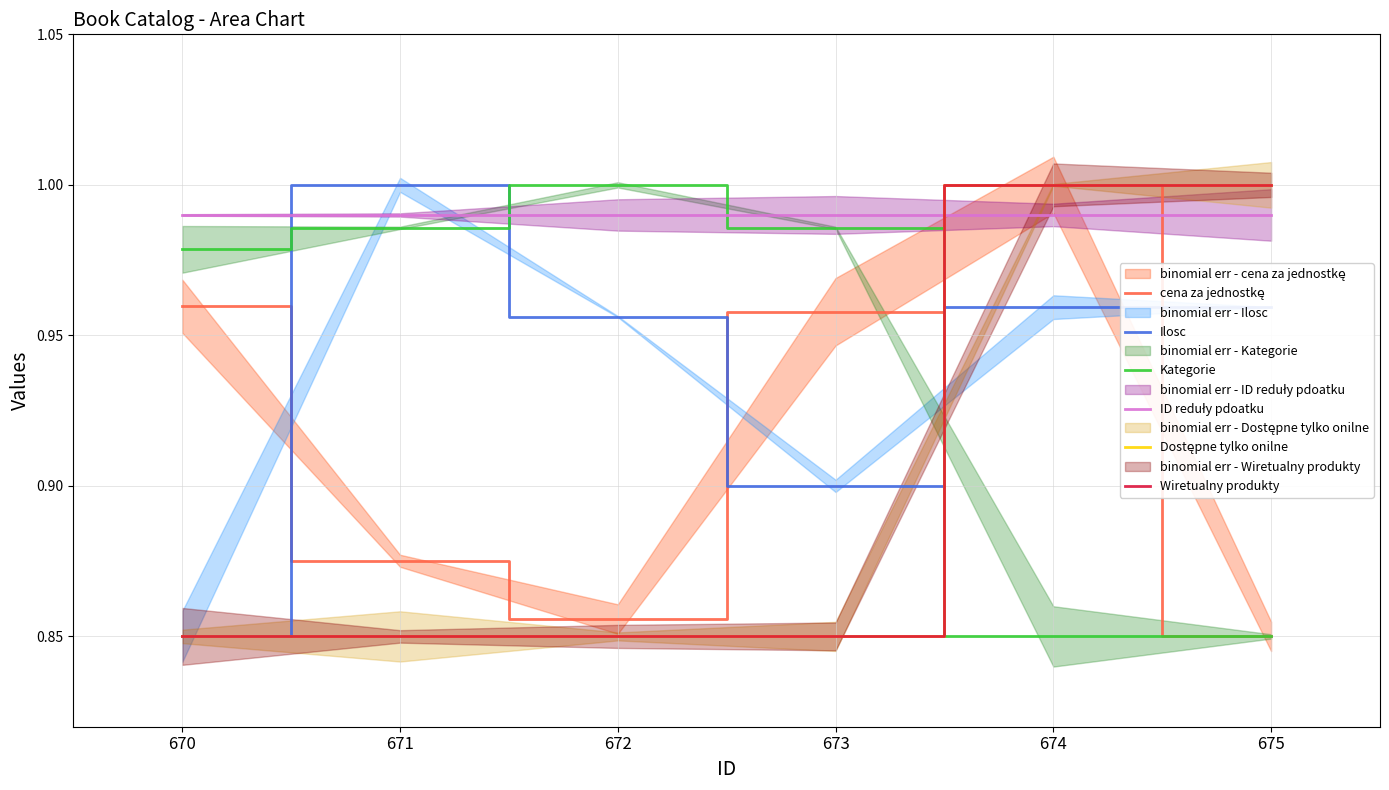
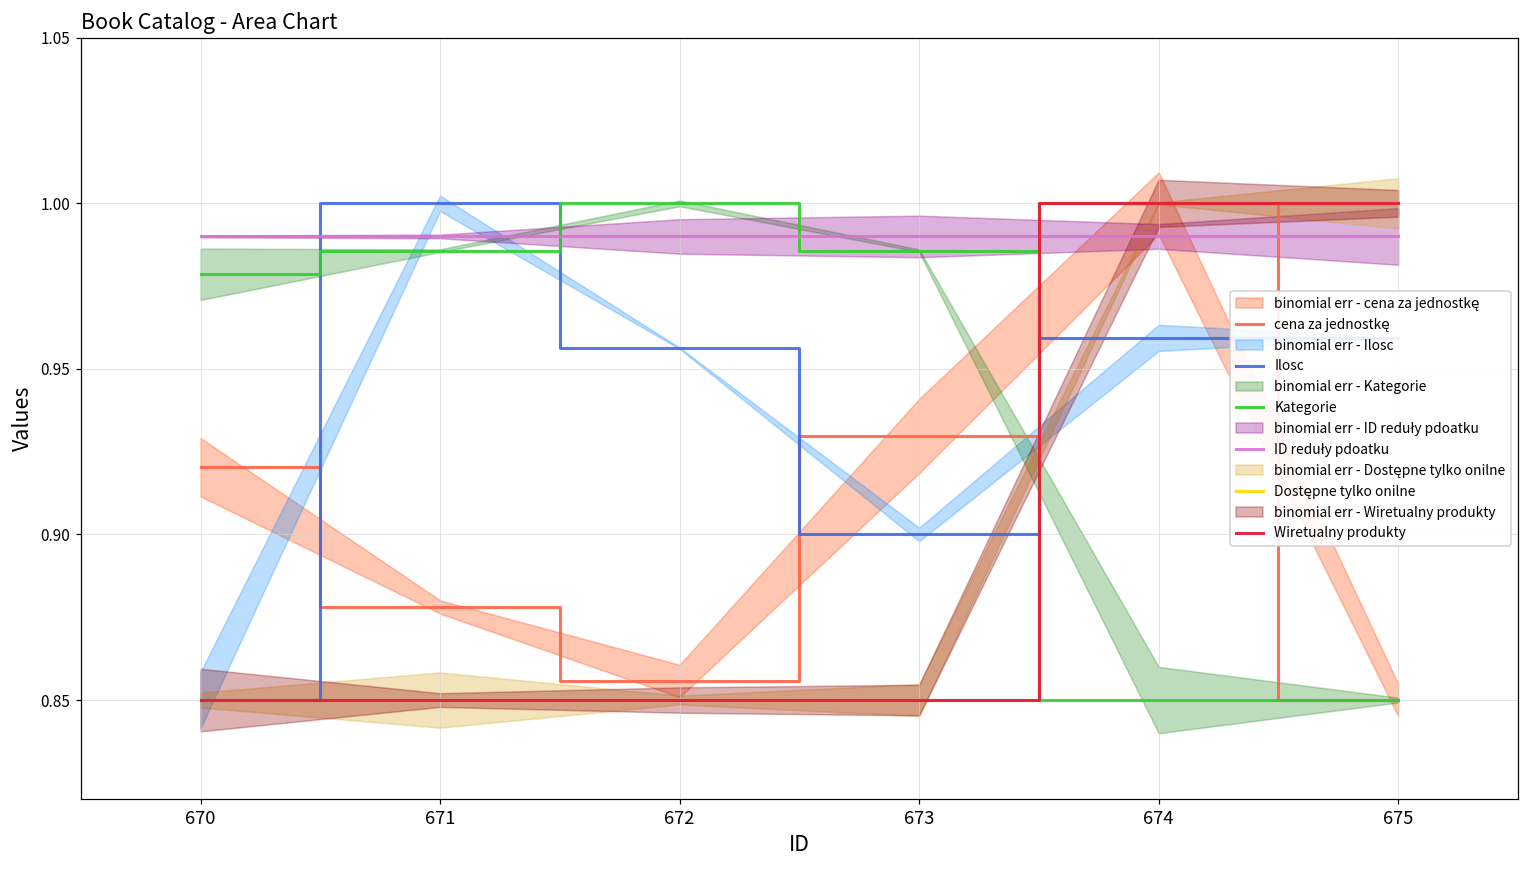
cena za jednostkę, 670: 0.960 -> 0.920
cena za jednostkę, 671: 0.875 -> 0.878
cena za jednostkę, 673: 0.958 -> 0.930
